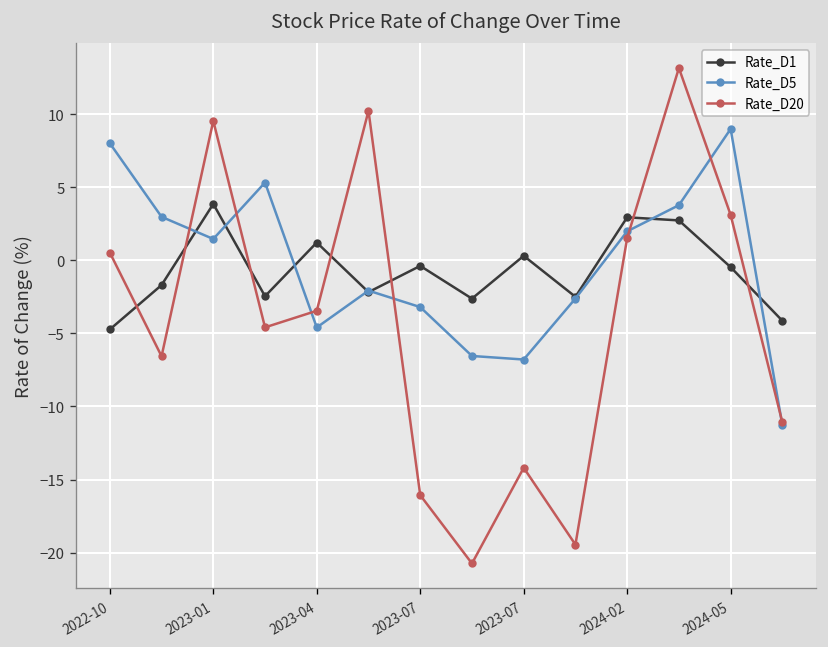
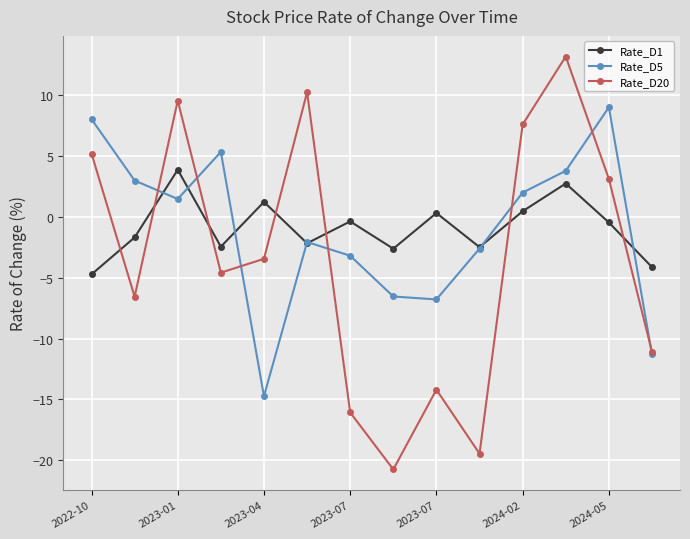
Rate_D20, 2022-10: 0.5 -> 5.2
Rate_D5, 2023-04: -4.6 -> -14.7
Rate_D1, 2024-02: 2.9 -> 0.5
Rate_D20, 2024-02: 1.5 -> 7.6
